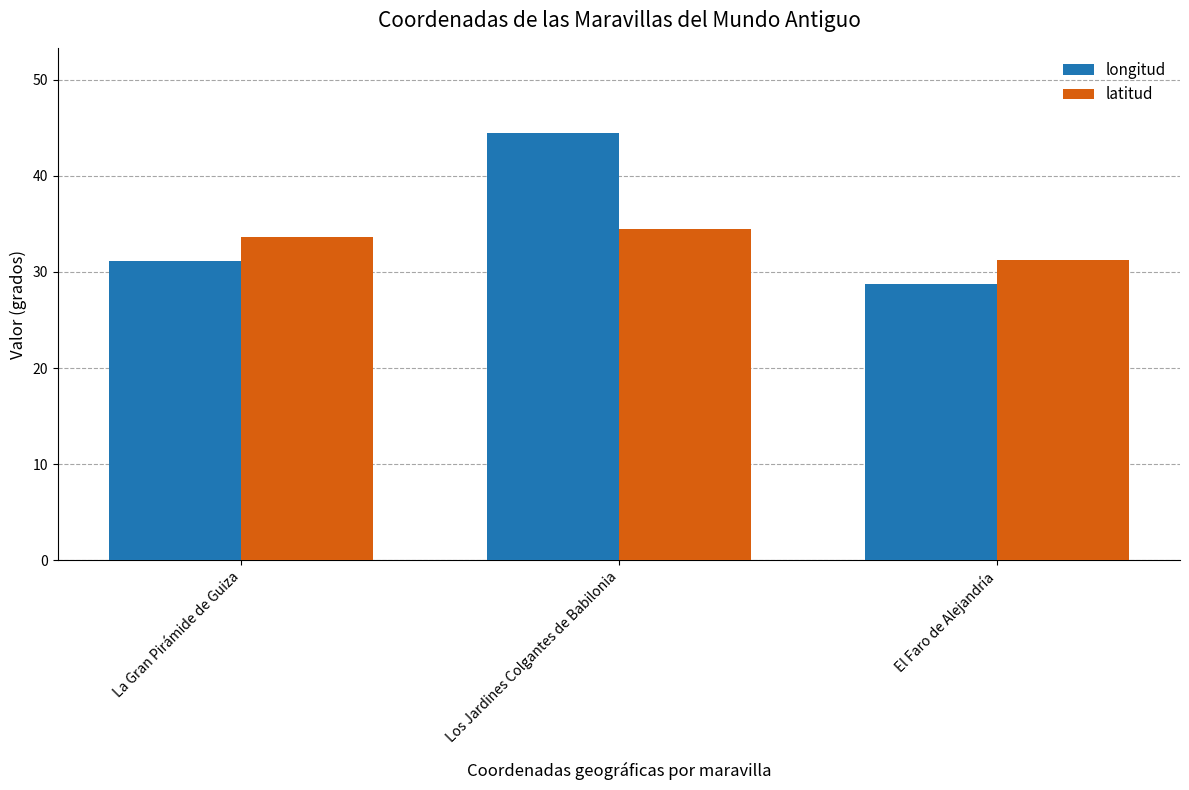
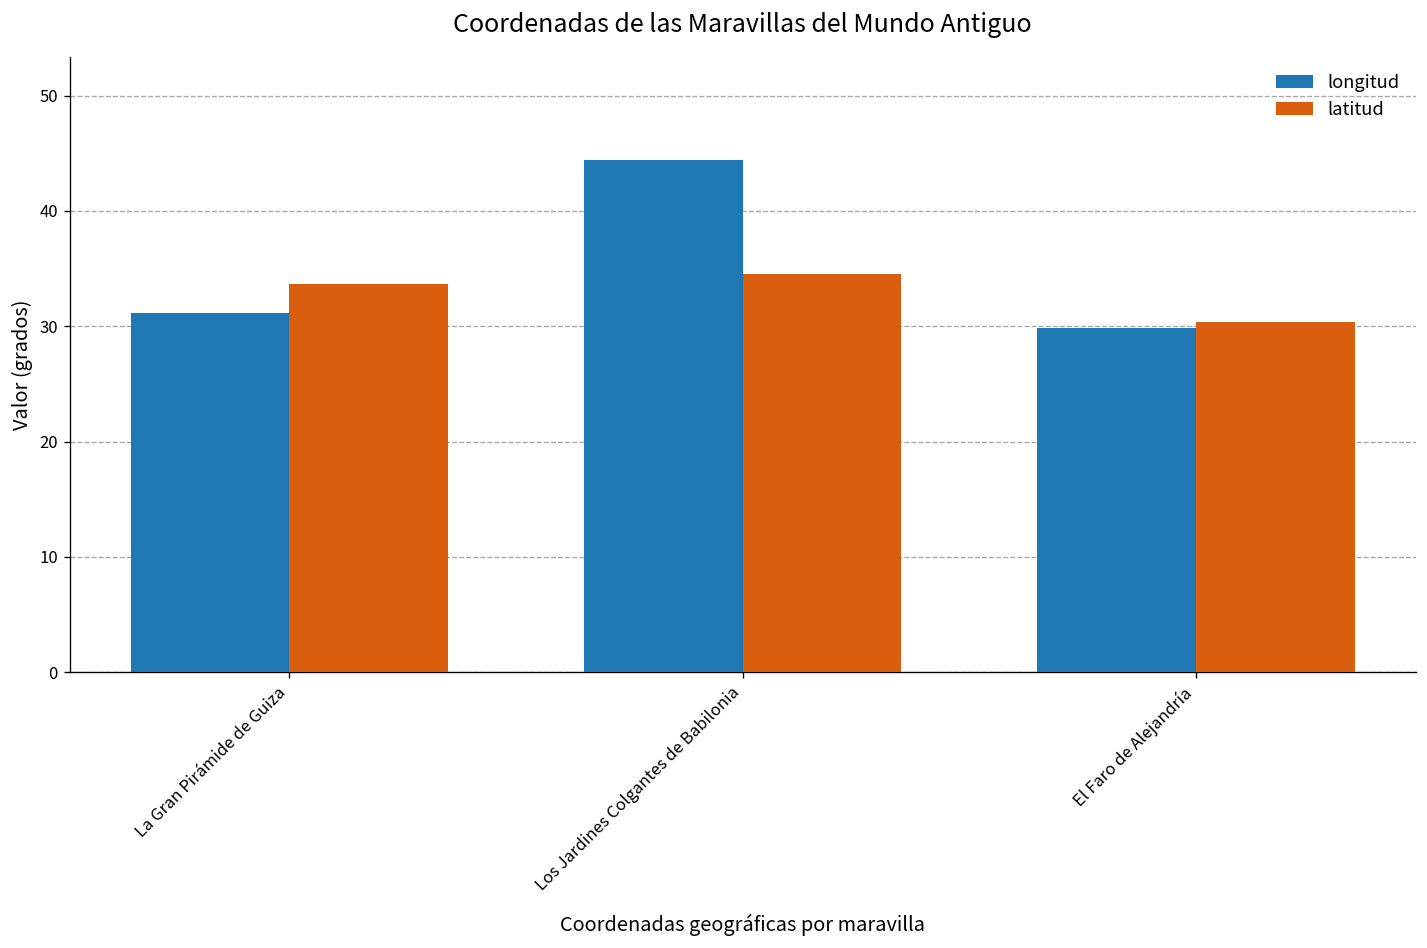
longitud, El Faro de Alejandría: 29 -> 30
latitud, El Faro de Alejandría: 31 -> 30
